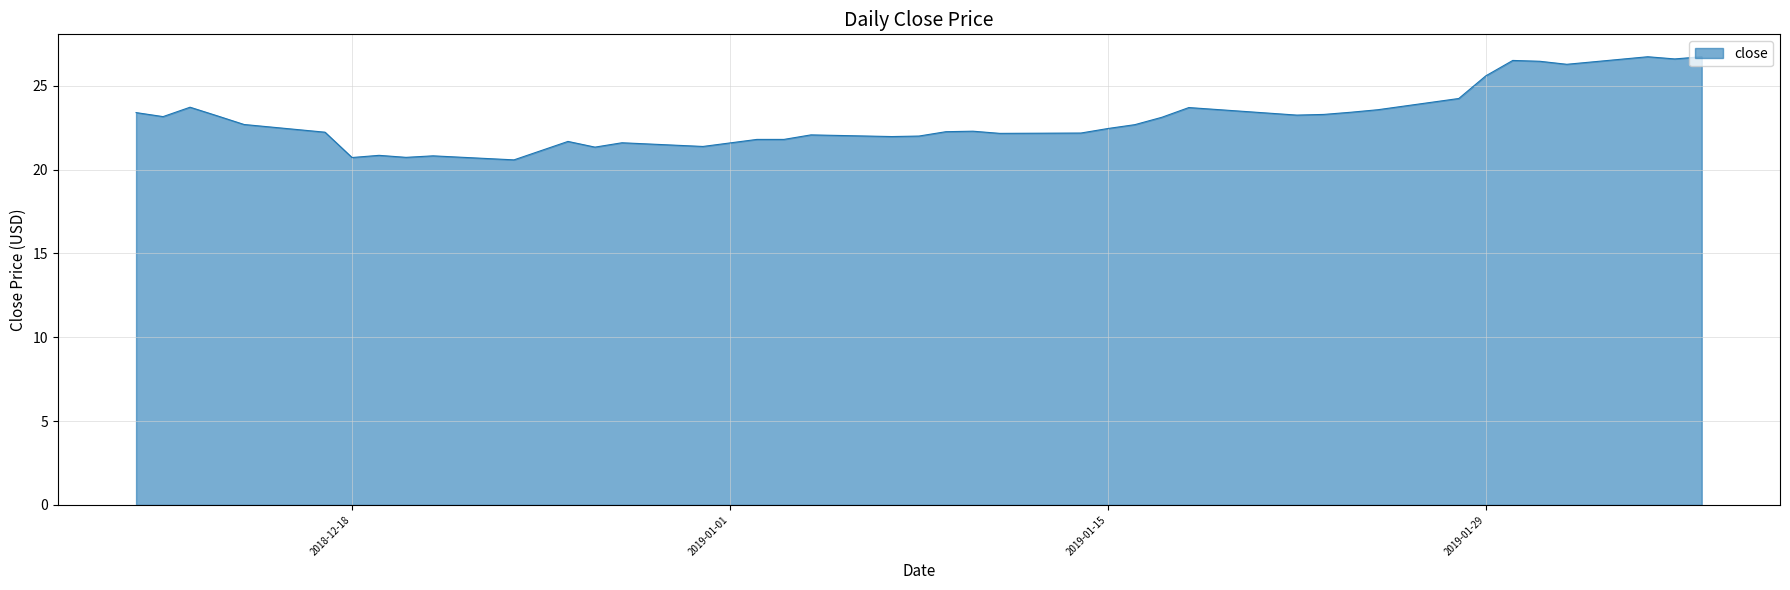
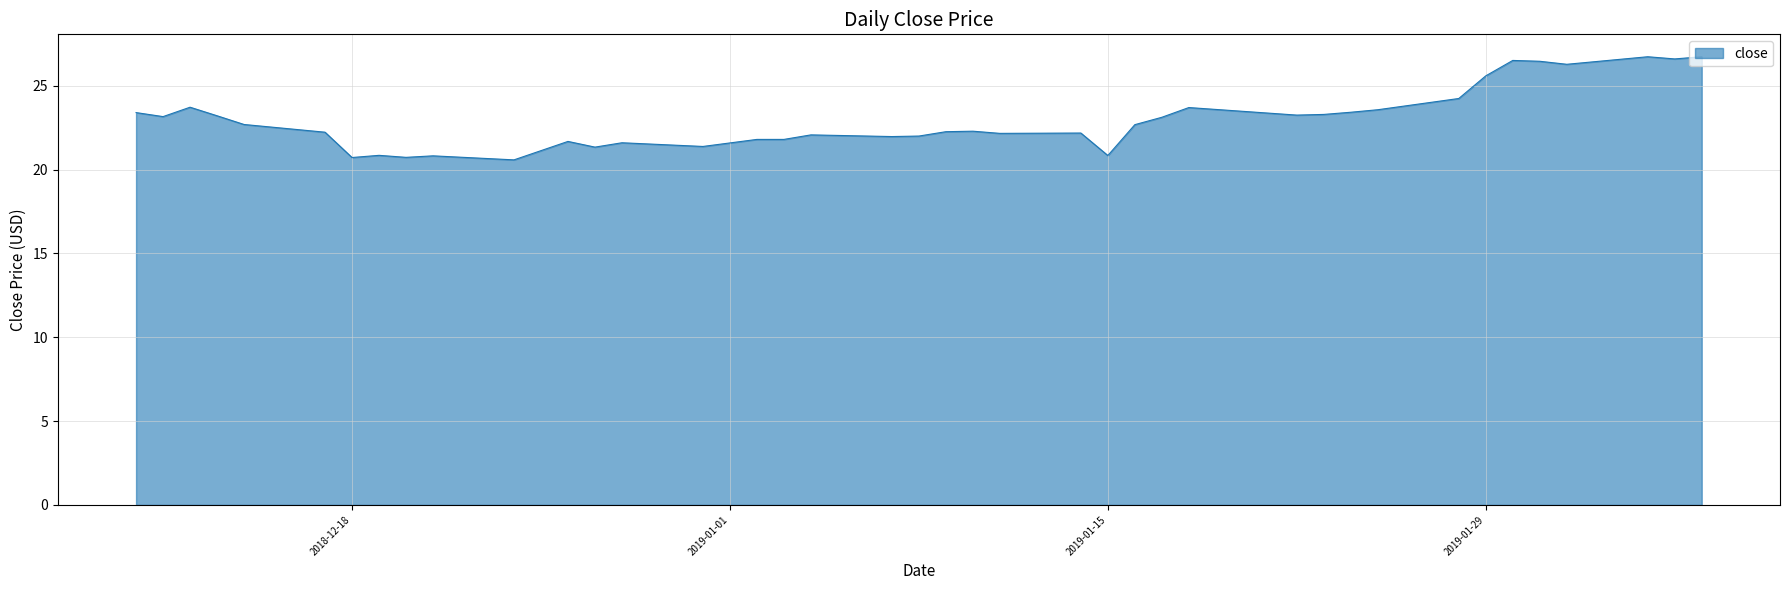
2019-01-15: 22.5 -> 20.8
